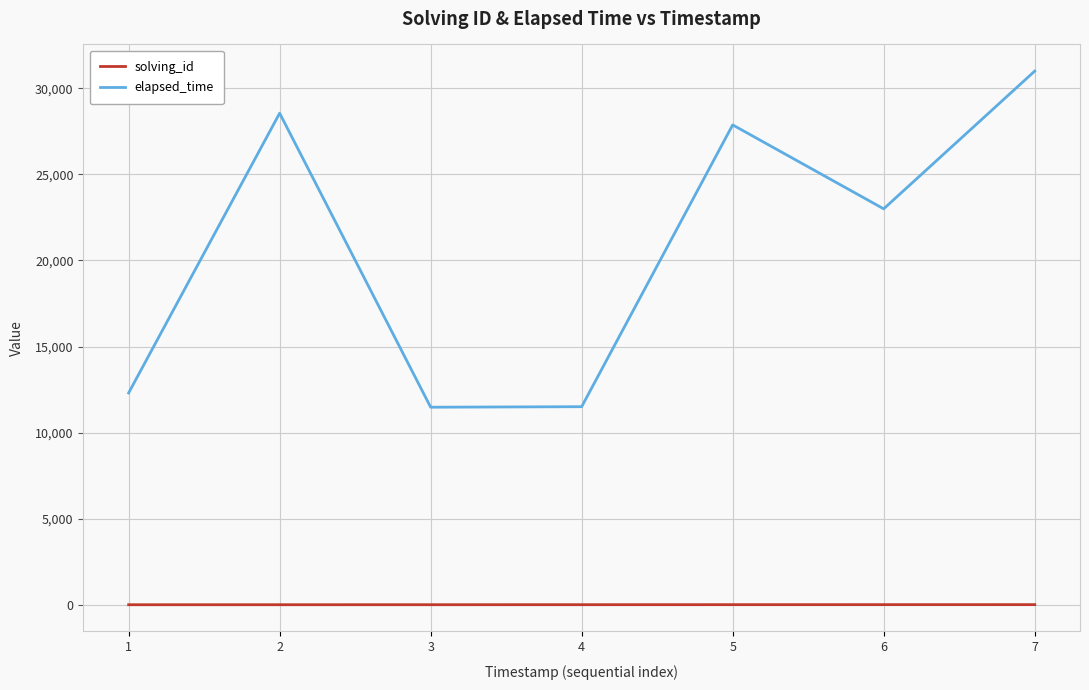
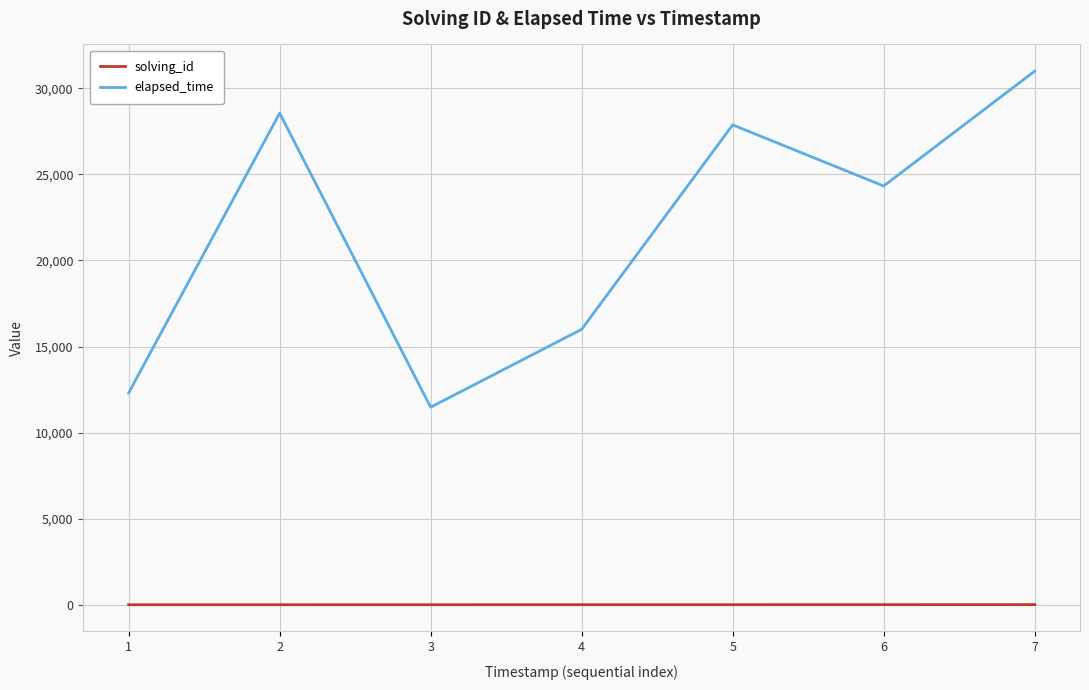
elapsed_time, 4: 11,500 -> 16,000
elapsed_time, 6: 23,000 -> 24,300
